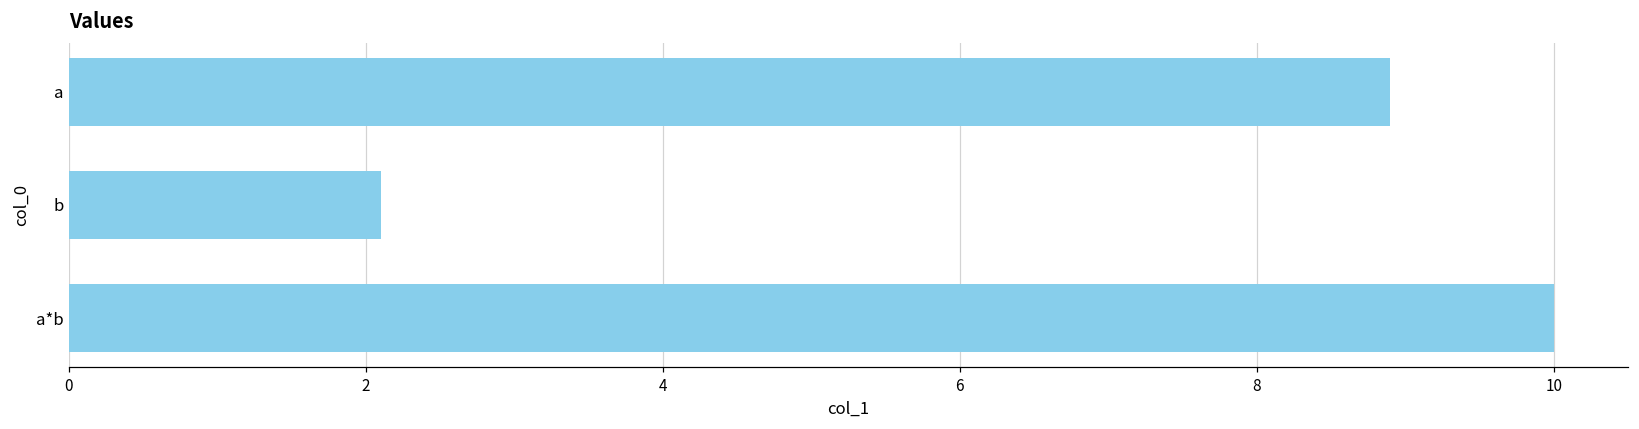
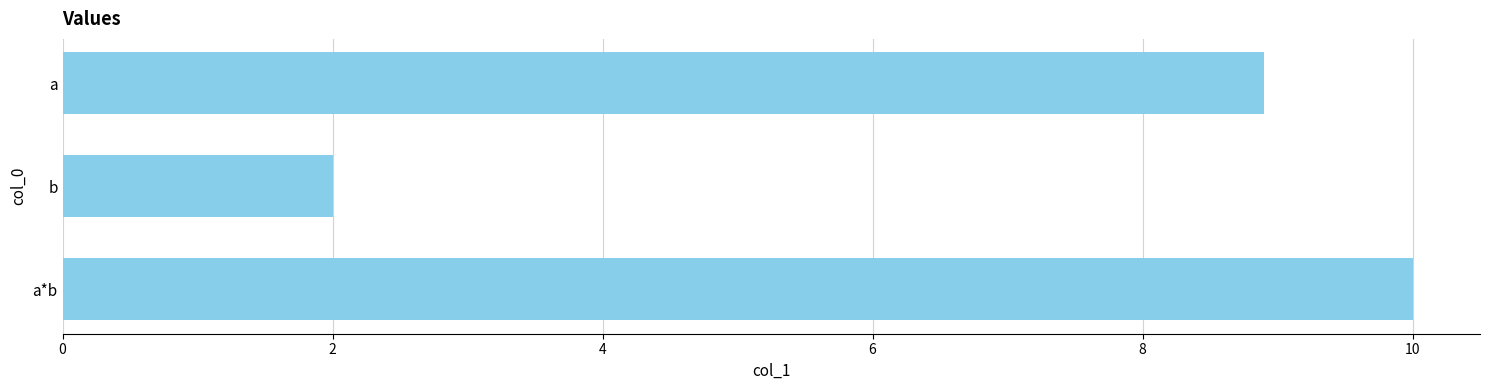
b: 2.1 -> 2.0
